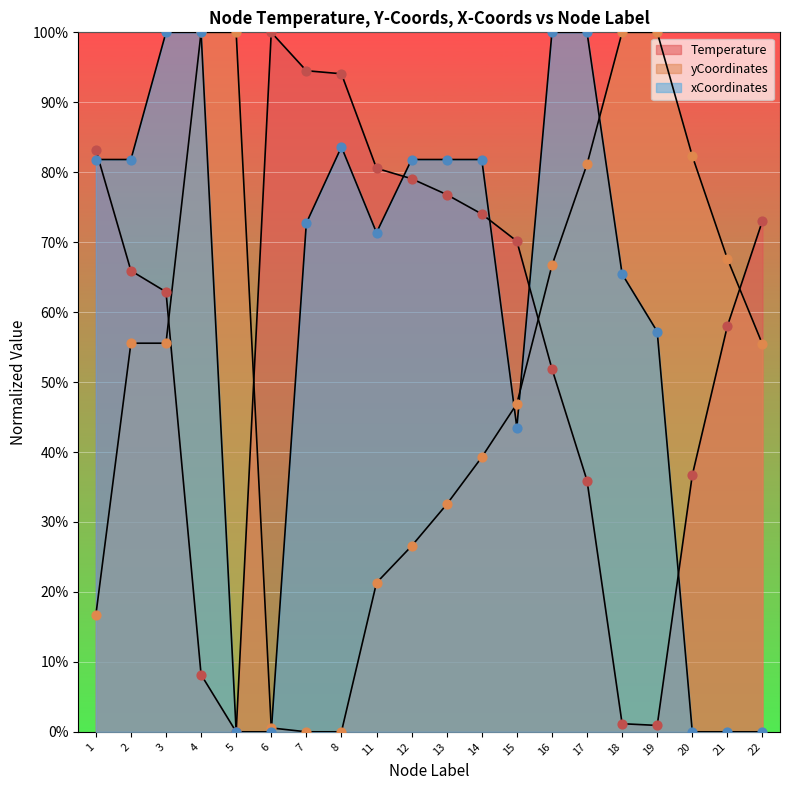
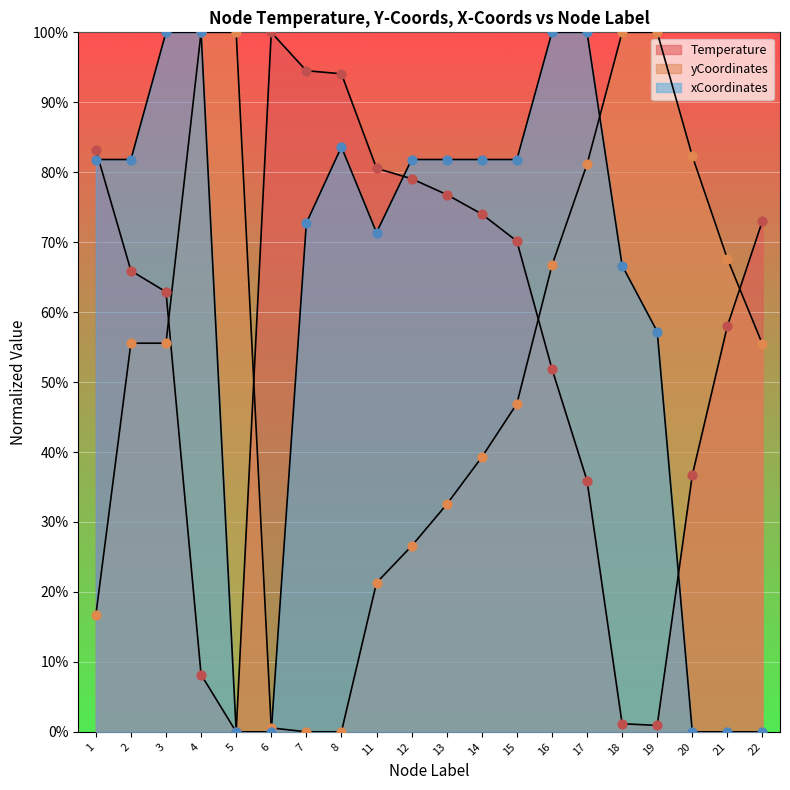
xCoordinates, 15: 44% -> 82%
xCoordinates, 18: 65% -> 67%
